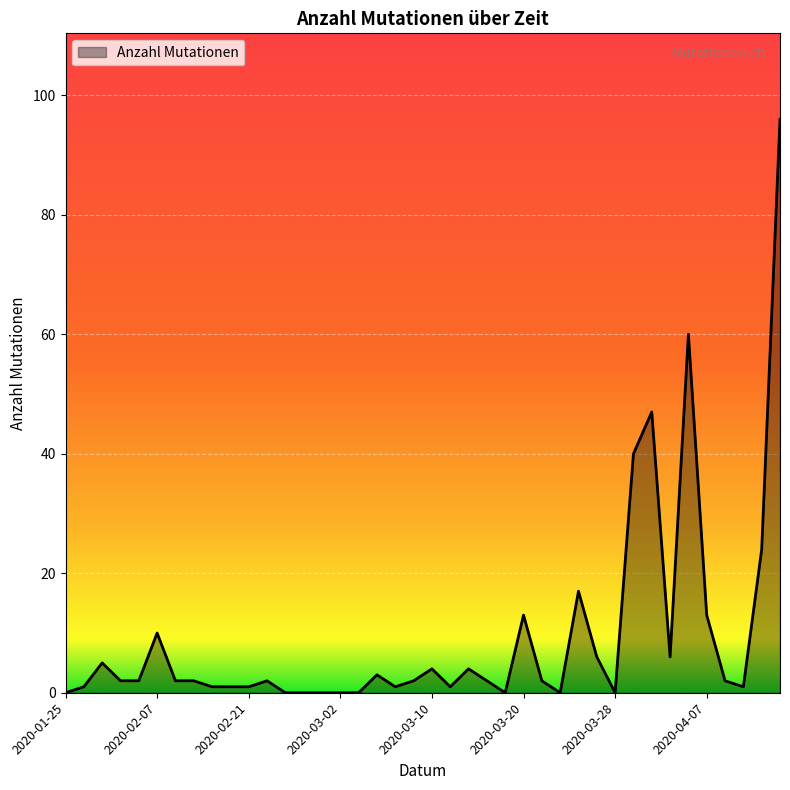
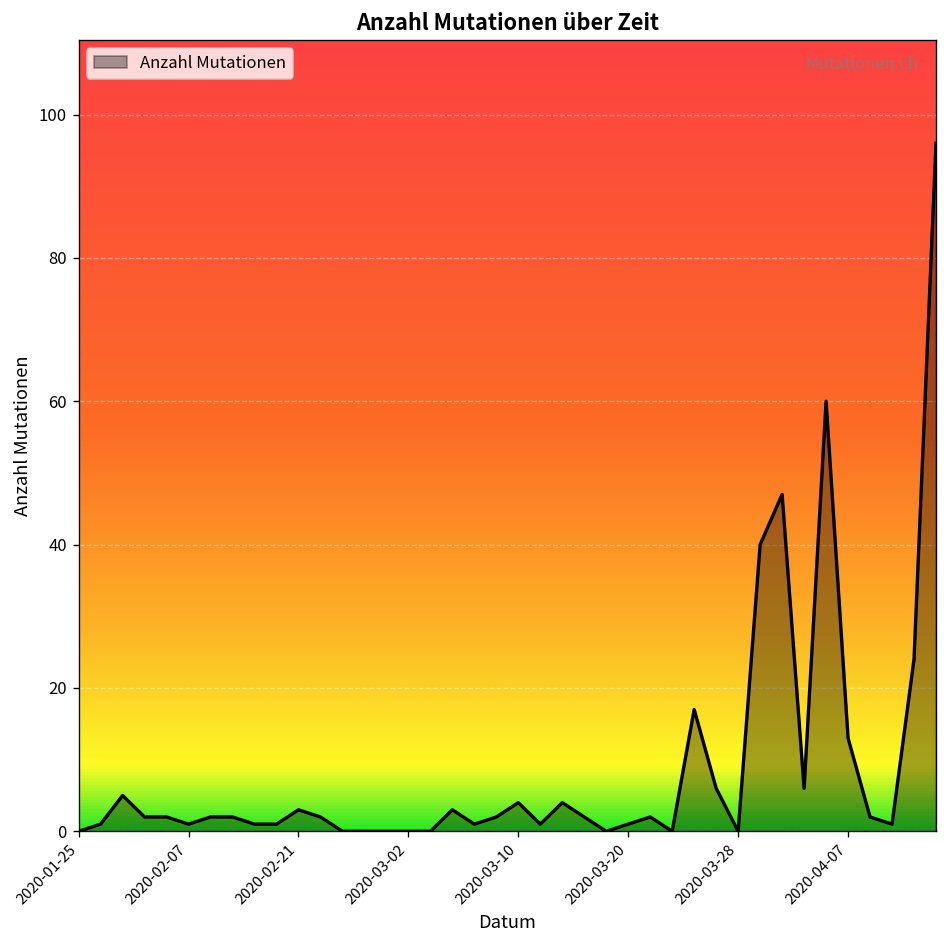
2020-02-07: 10 -> 1
2020-02-21: 1 -> 3
2020-03-20: 13 -> 1
